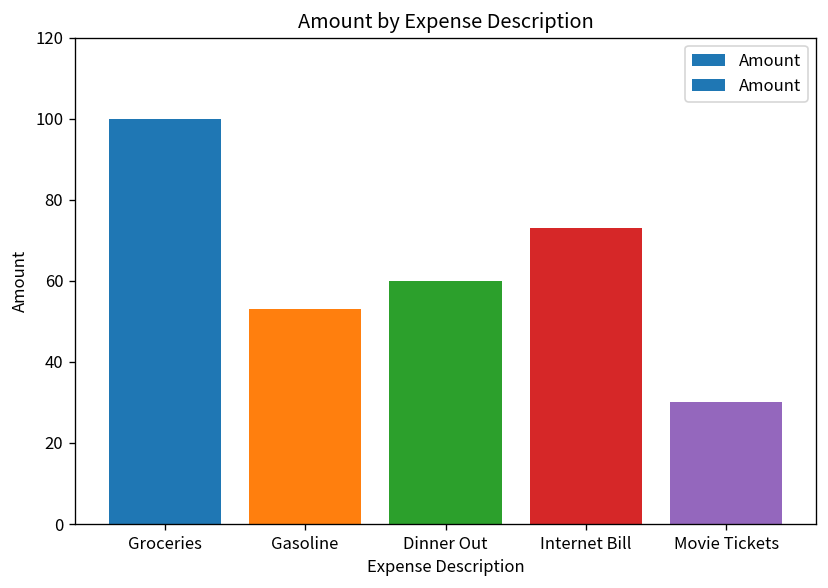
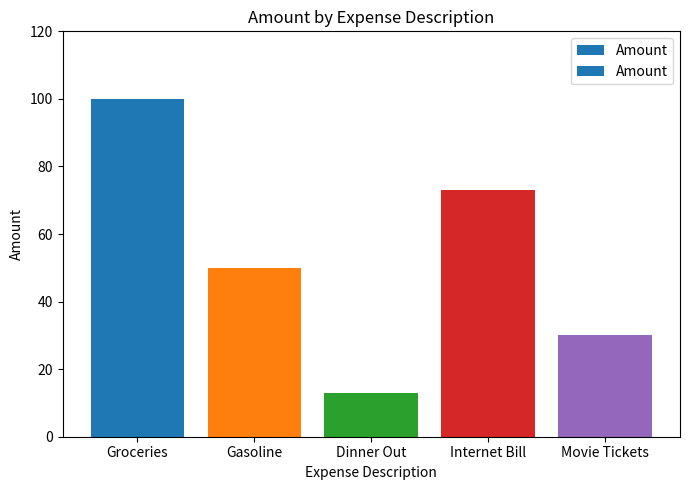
Gasoline: 53 -> 50
Dinner Out: 60 -> 13
